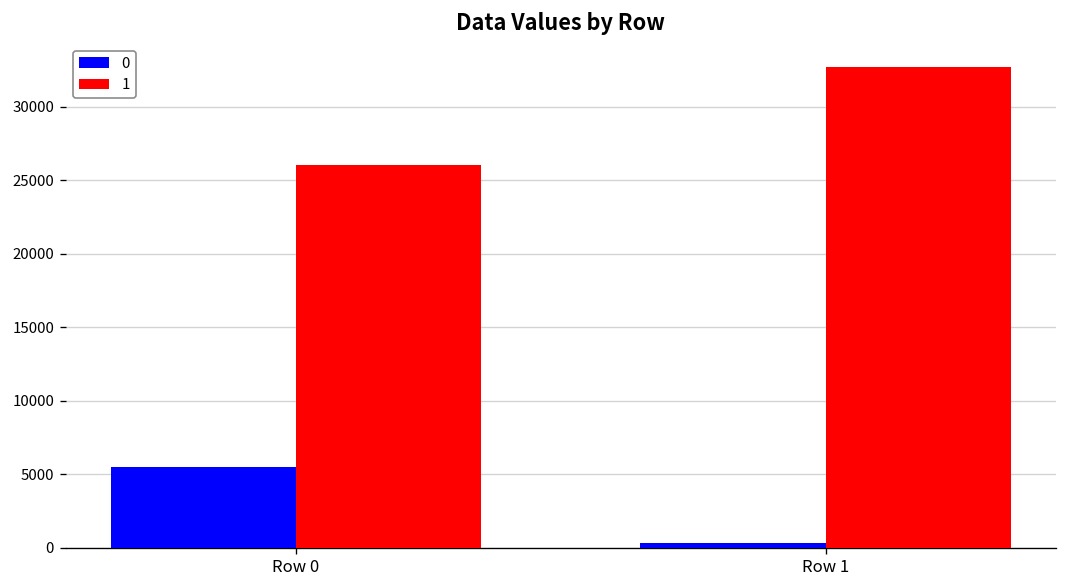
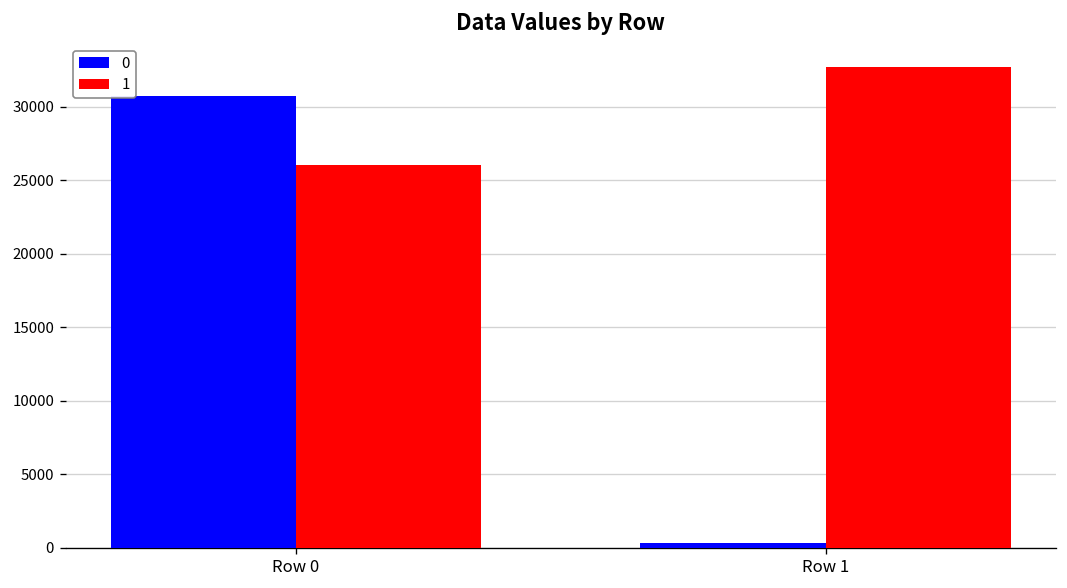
0, Row 0: 5500 -> 30700
